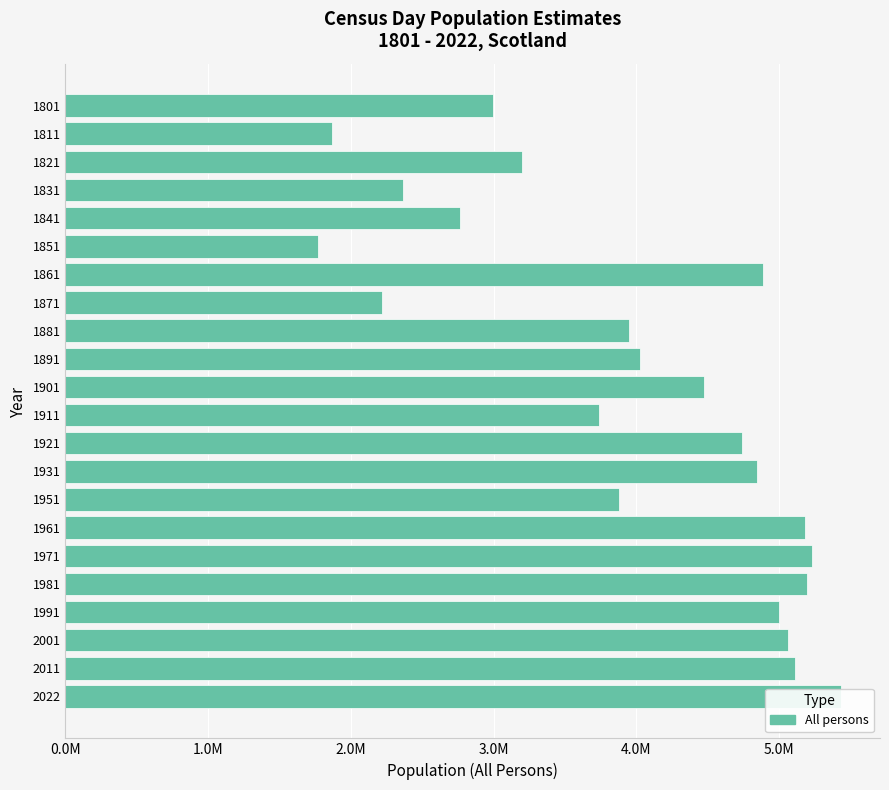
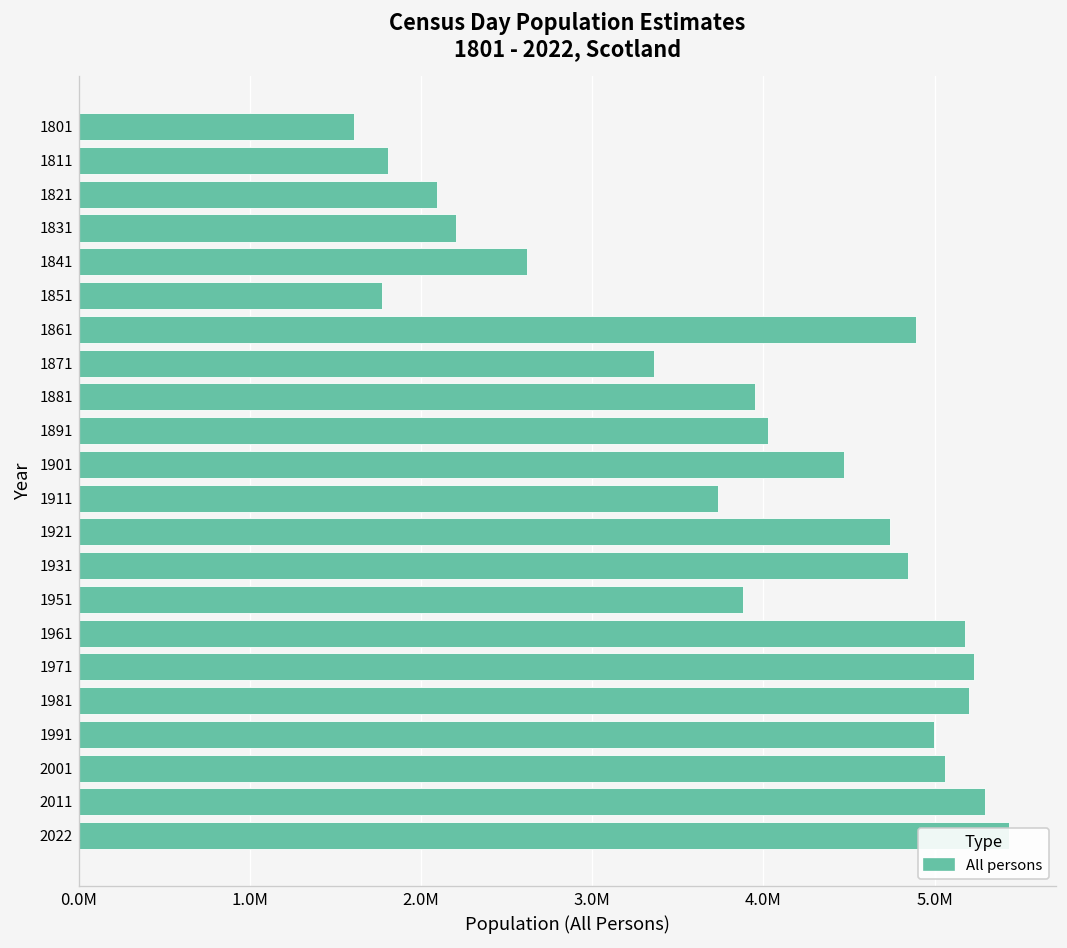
1801: 3000000 -> 1610000
1811: 1870000 -> 1810000
1821: 3200000 -> 2090000
1831: 2360000 -> 2200000
1841: 2760000 -> 2620000
1871: 2220000 -> 3360000
2011: 5110000 -> 5300000
